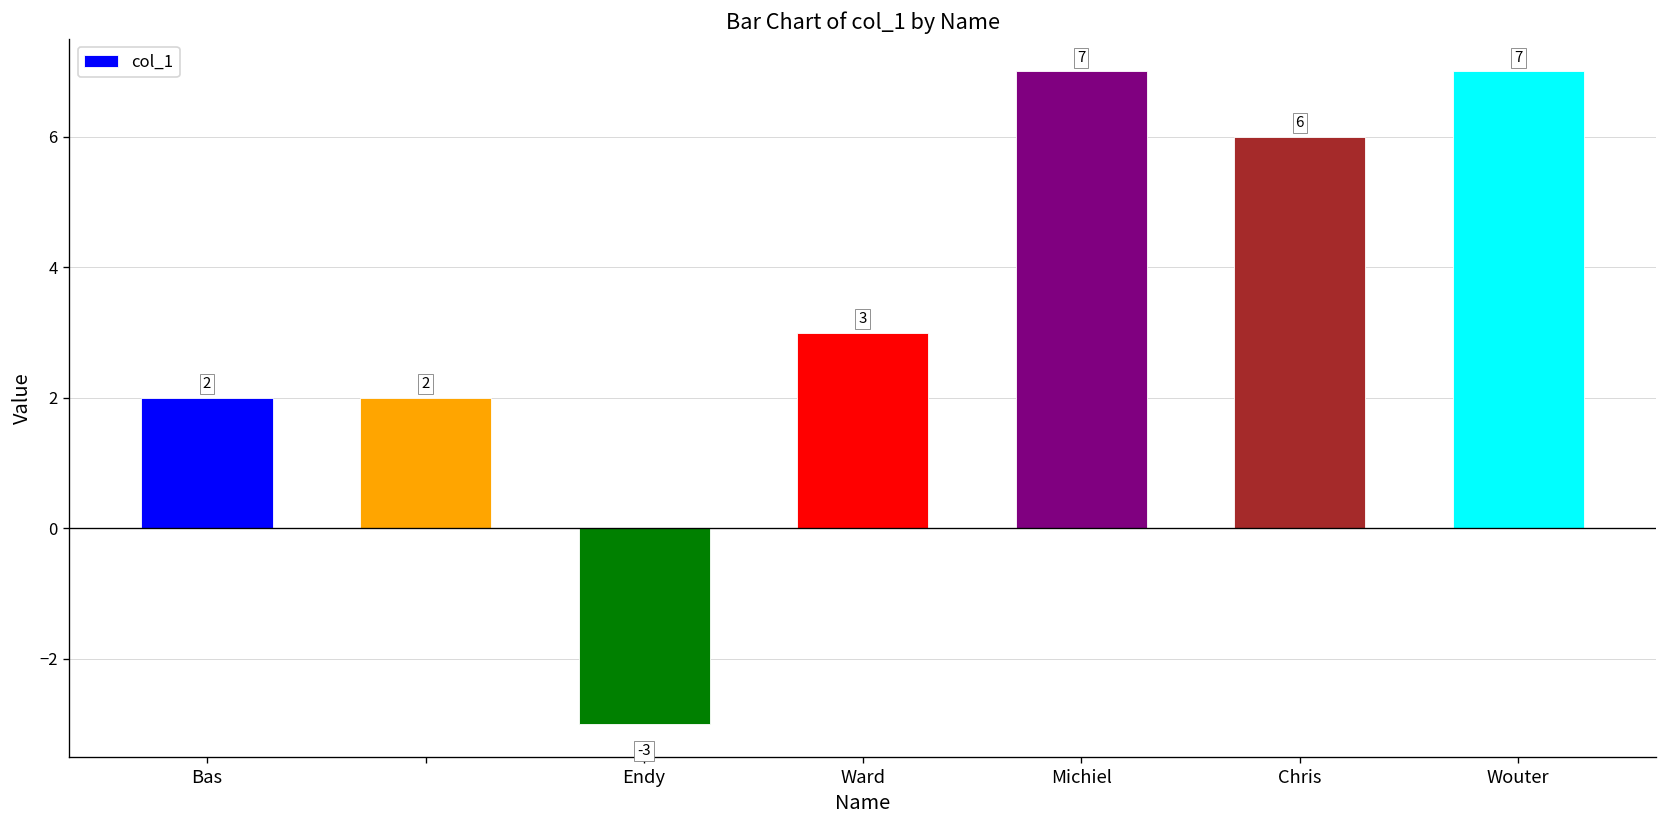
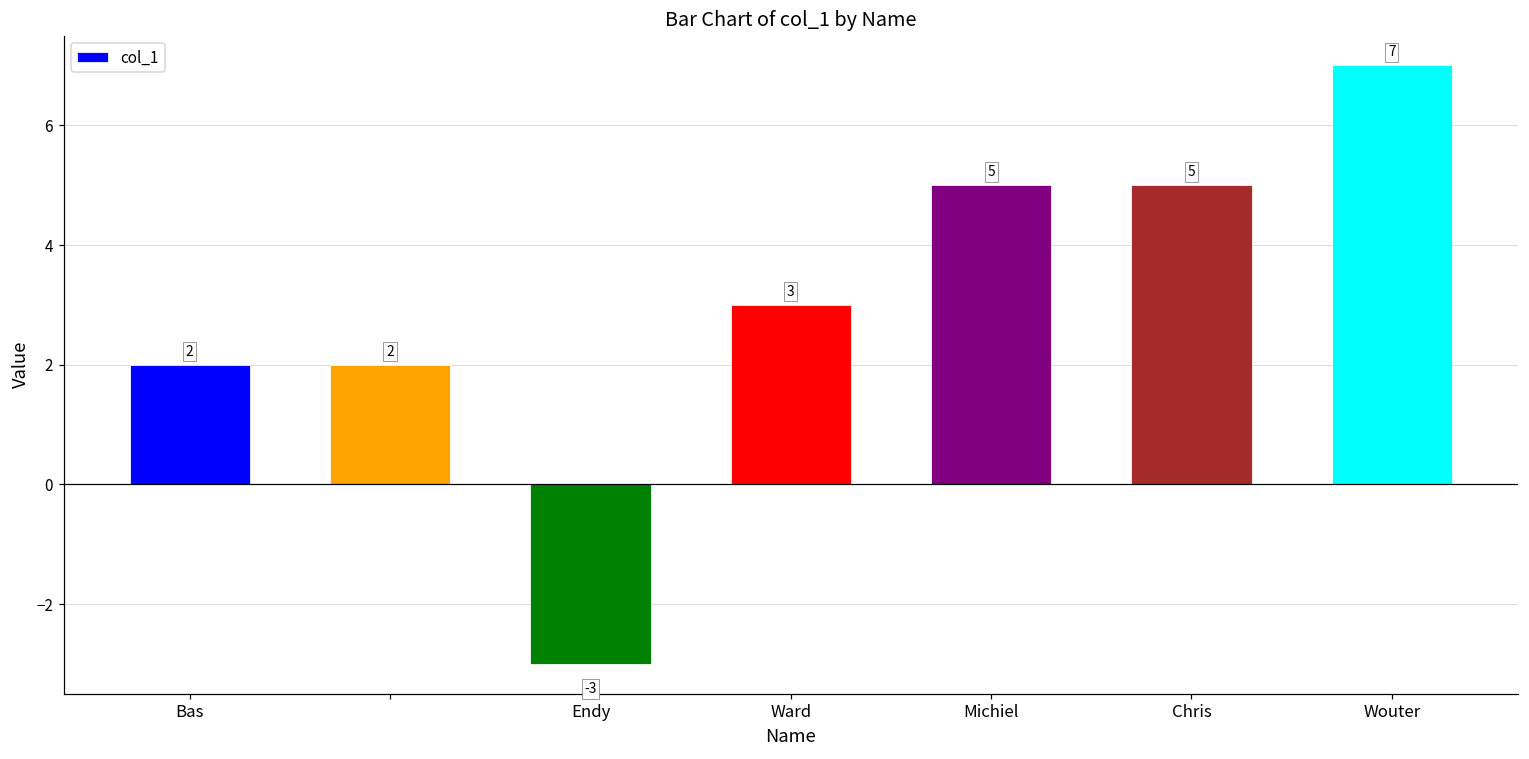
Michiel: 7 -> 5
Chris: 6 -> 5
